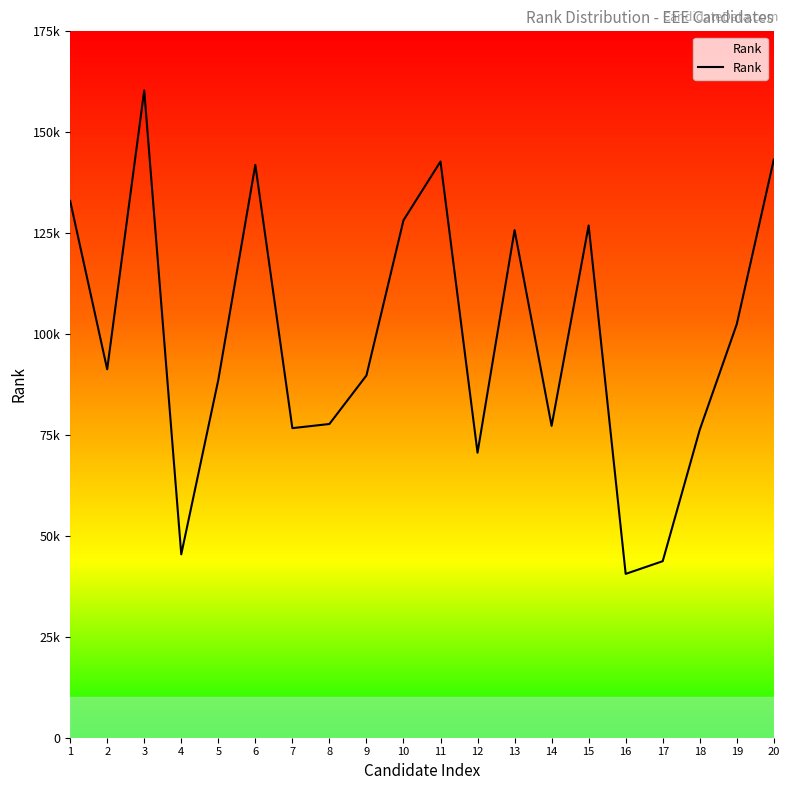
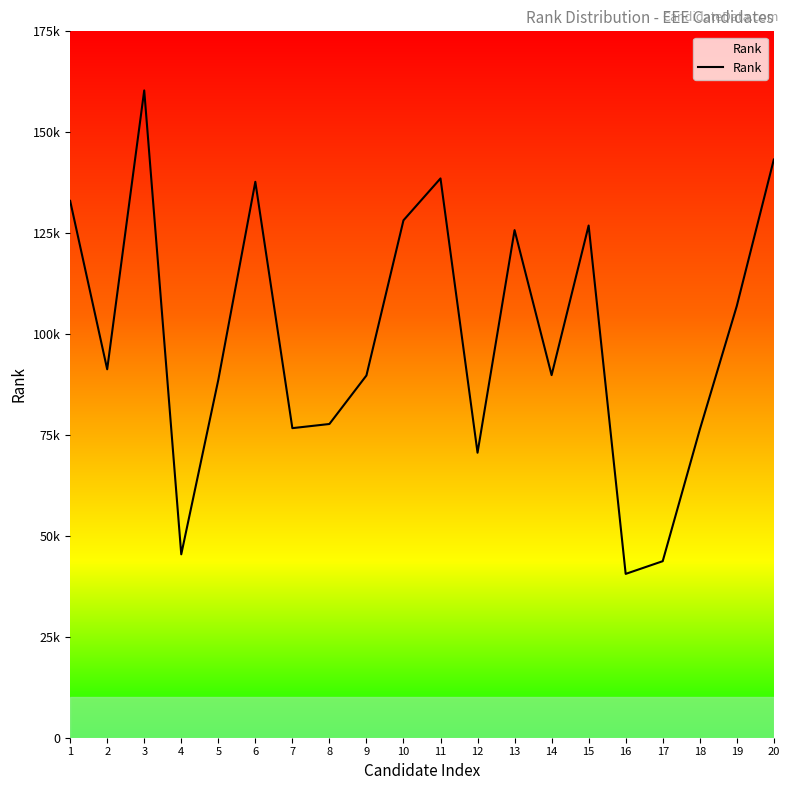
6: 142000 -> 138000
11: 143000 -> 139000
14: 77000 -> 90000
19: 102000 -> 107000
